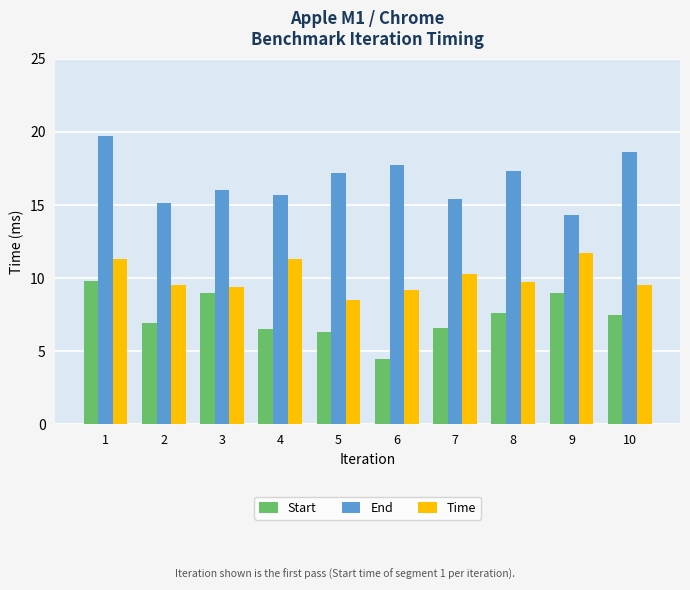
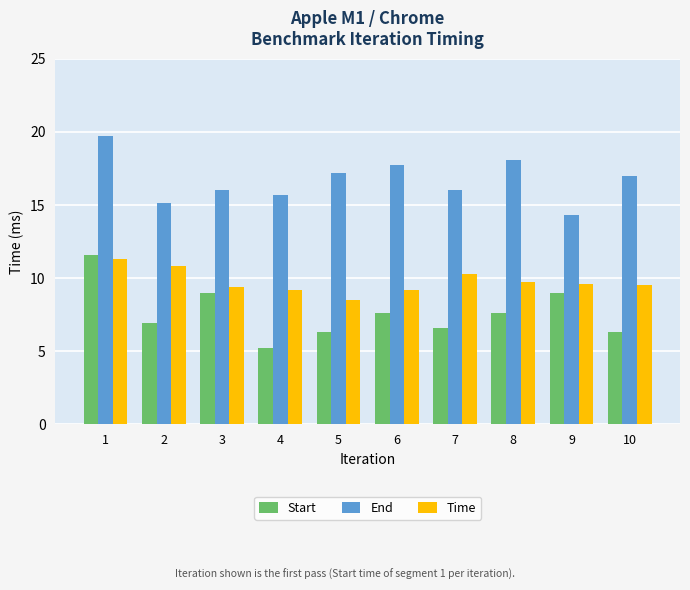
Start, 1: 9.8 -> 11.6
Time, 2: 9.5 -> 10.8
Start, 4: 6.5 -> 5.2
Time, 4: 11.3 -> 9.2
Start, 6: 4.5 -> 7.6
End, 7: 15.4 -> 16.0
End, 8: 17.3 -> 18.1
Time, 9: 11.7 -> 9.6
Start, 10: 7.5 -> 6.3
End, 10: 18.6 -> 17.0
